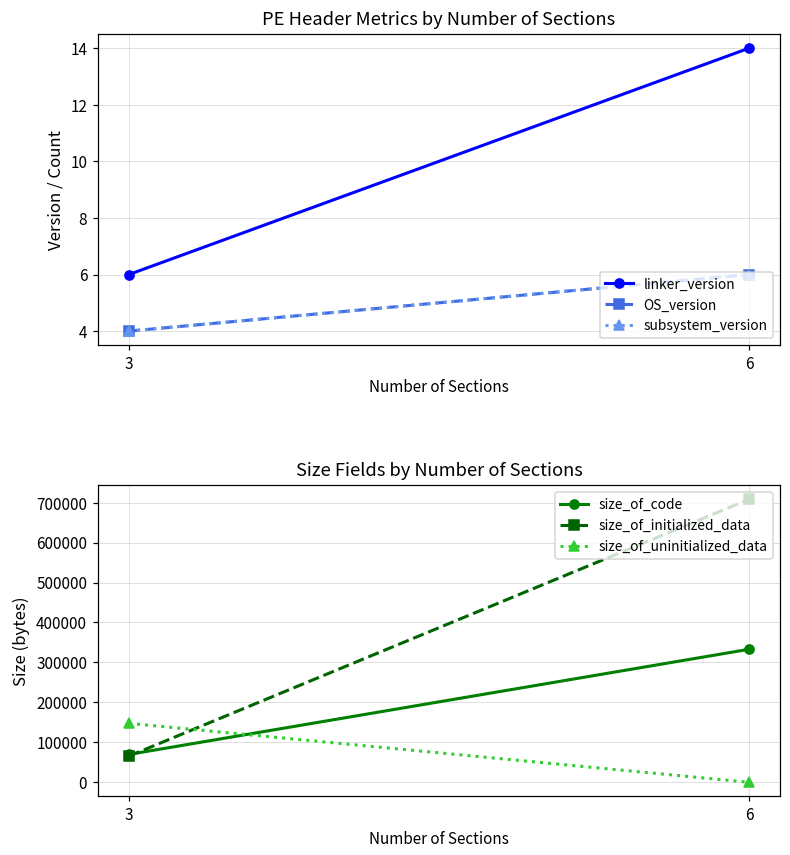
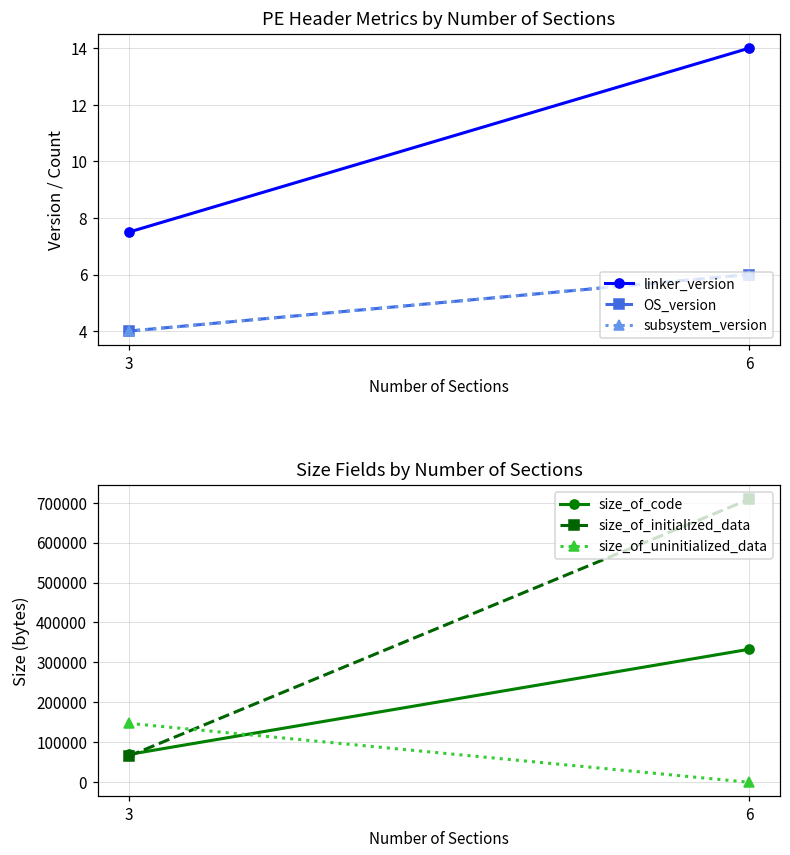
PE Header Metrics by Number of Sections, linker_version, 3: 6.0 -> 7.5
